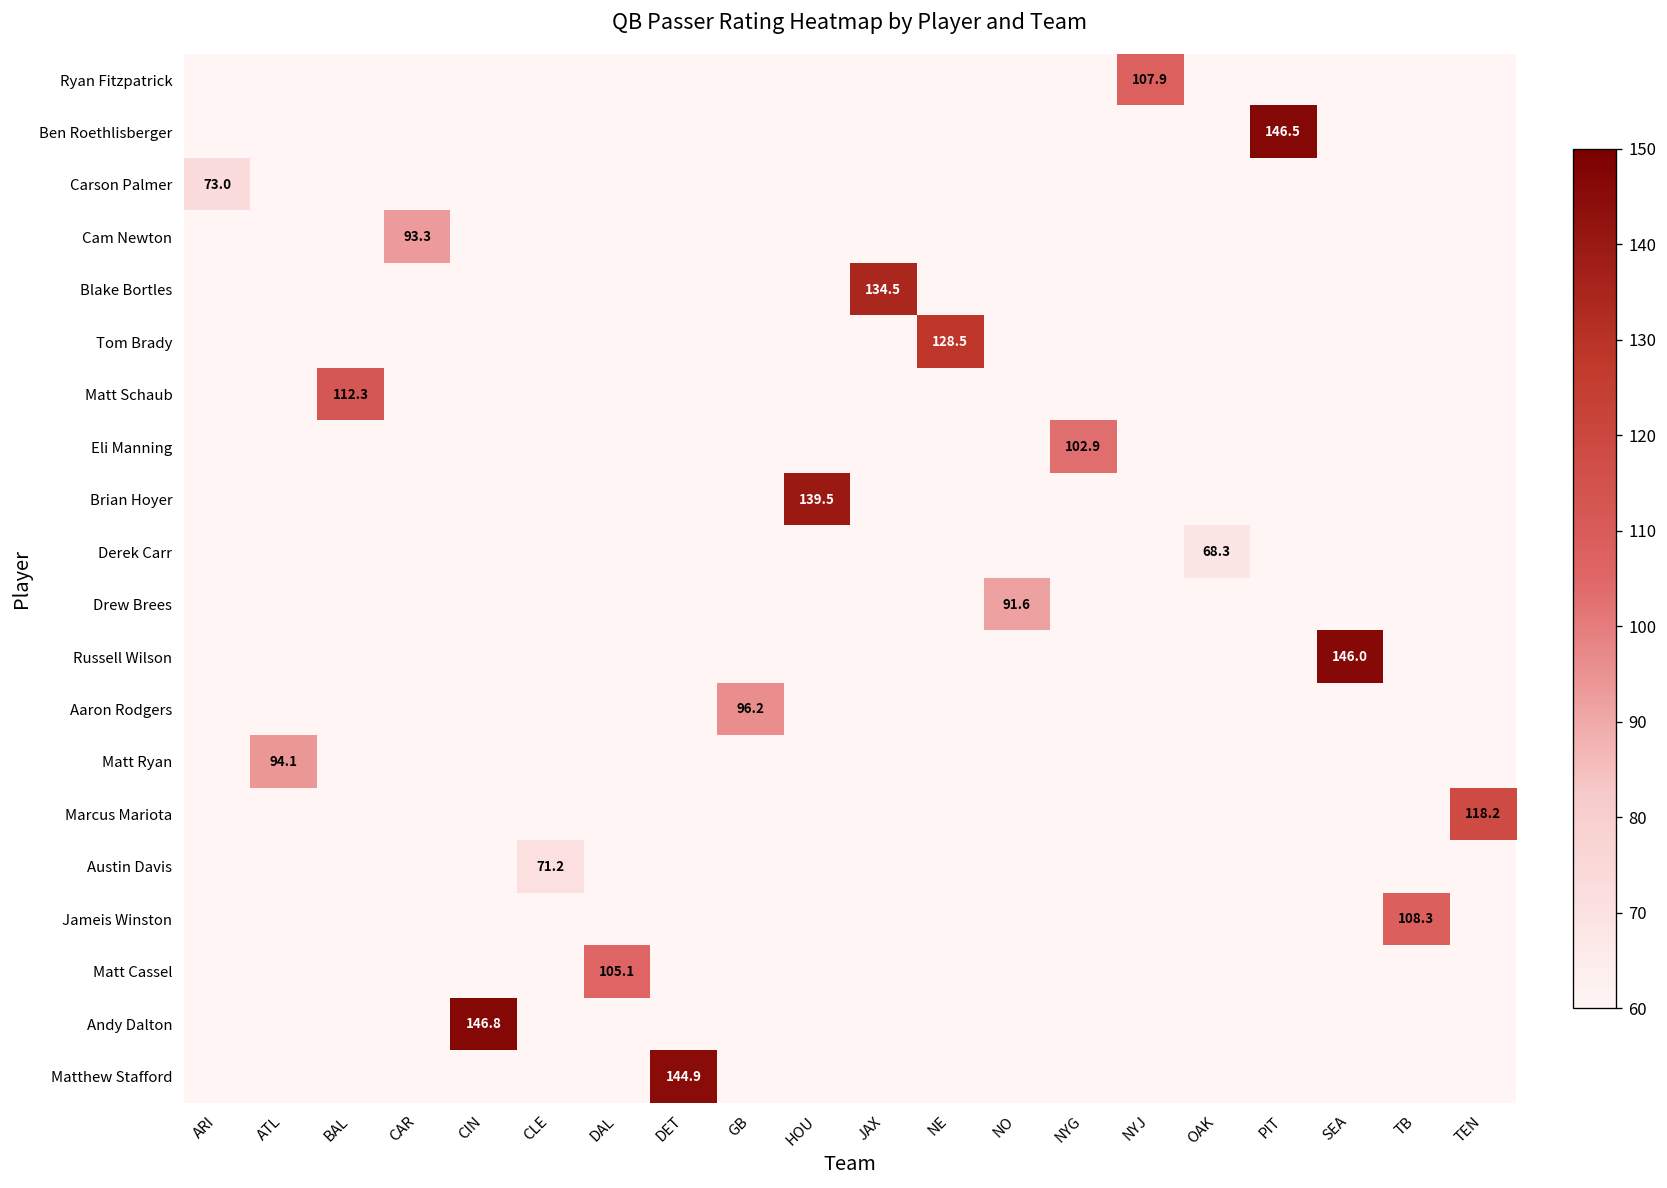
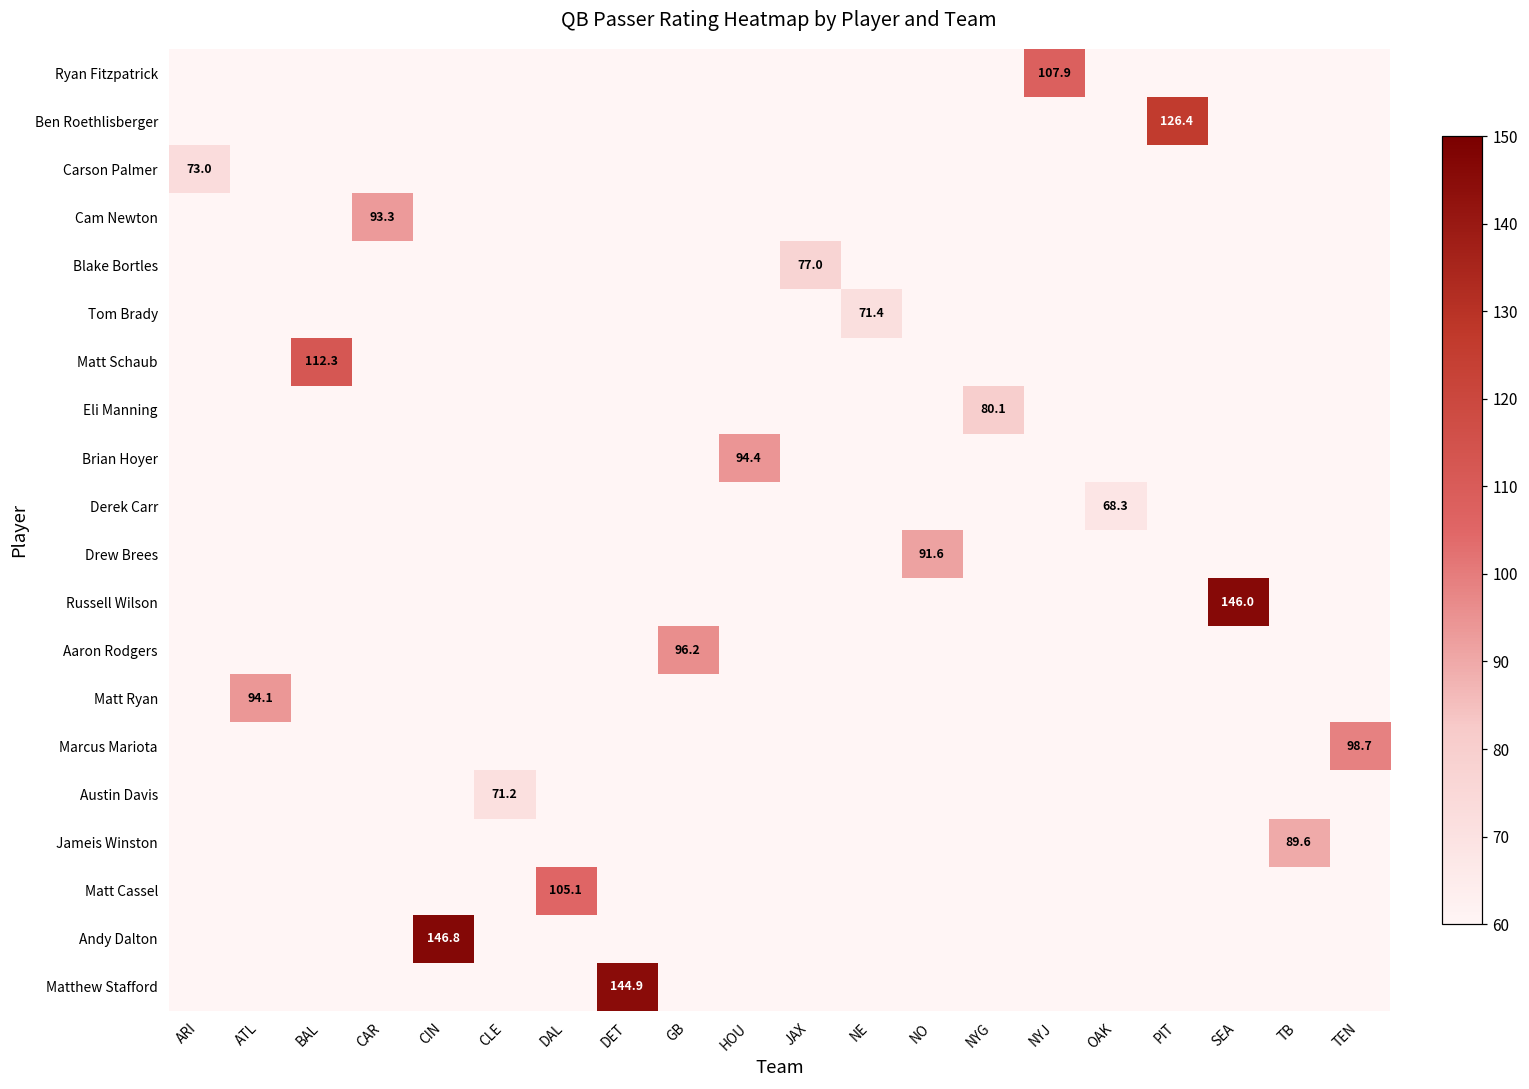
Ben Roethlisberger, PIT: 146.5 -> 126.4
Blake Bortles, JAX: 134.5 -> 77.0
Tom Brady, NE: 128.5 -> 71.4
Eli Manning, NYG: 102.9 -> 80.1
Brian Hoyer, HOU: 139.5 -> 94.4
Marcus Mariota, TEN: 118.2 -> 98.7
Jameis Winston, TB: 108.3 -> 89.6
